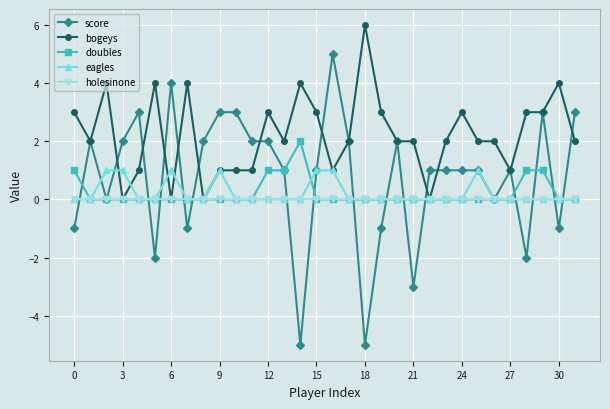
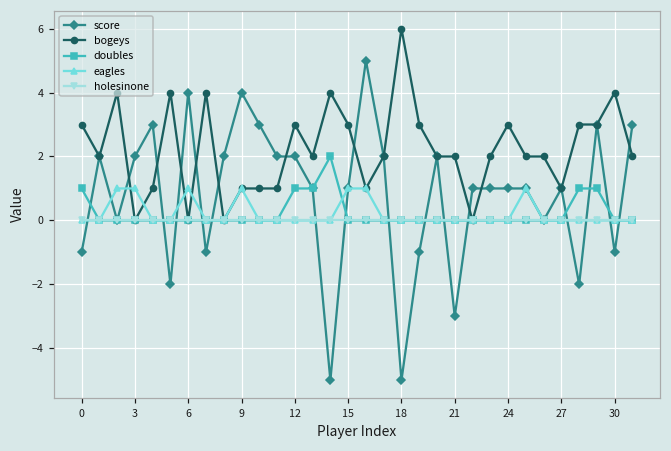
score, 9: 3 -> 4
